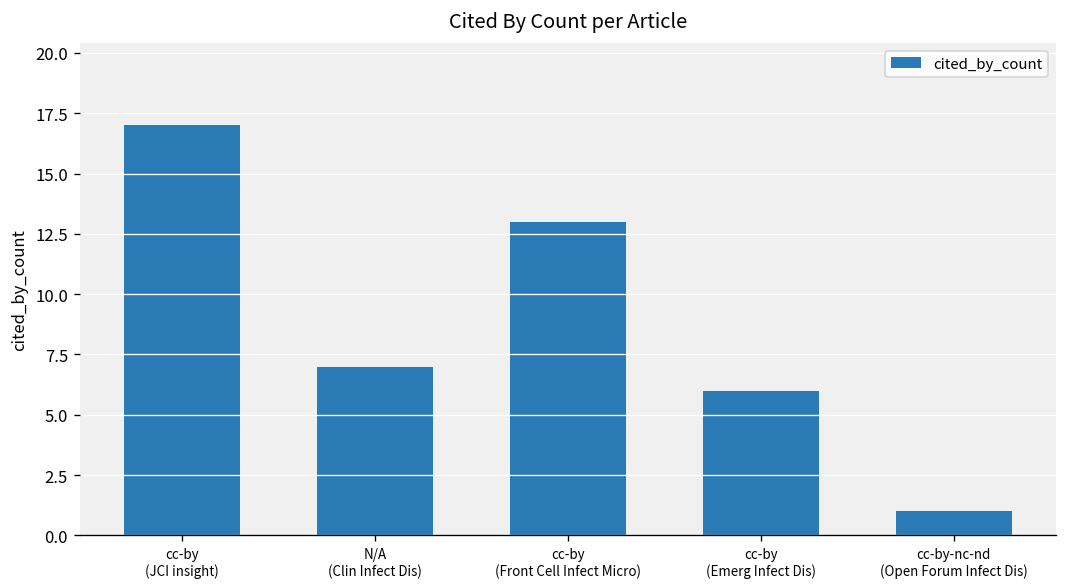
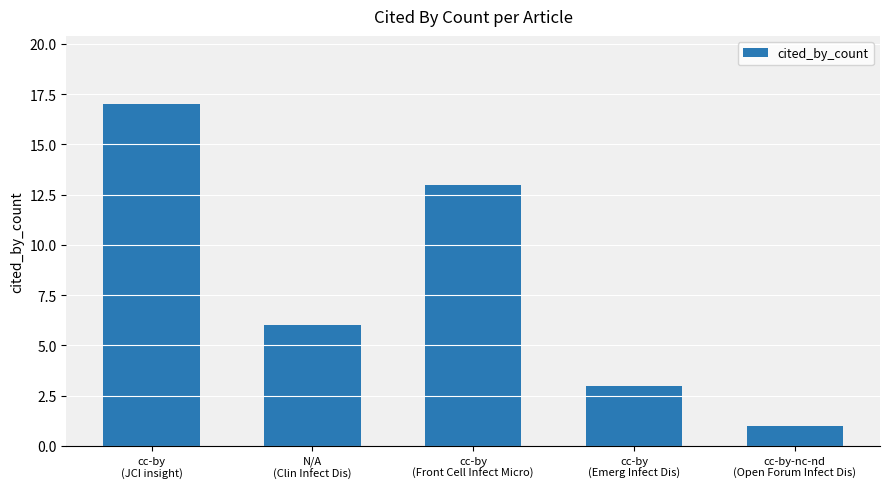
N/A (Clin Infect Dis): 7 -> 6
cc-by (Emerg Infect Dis): 6 -> 3
